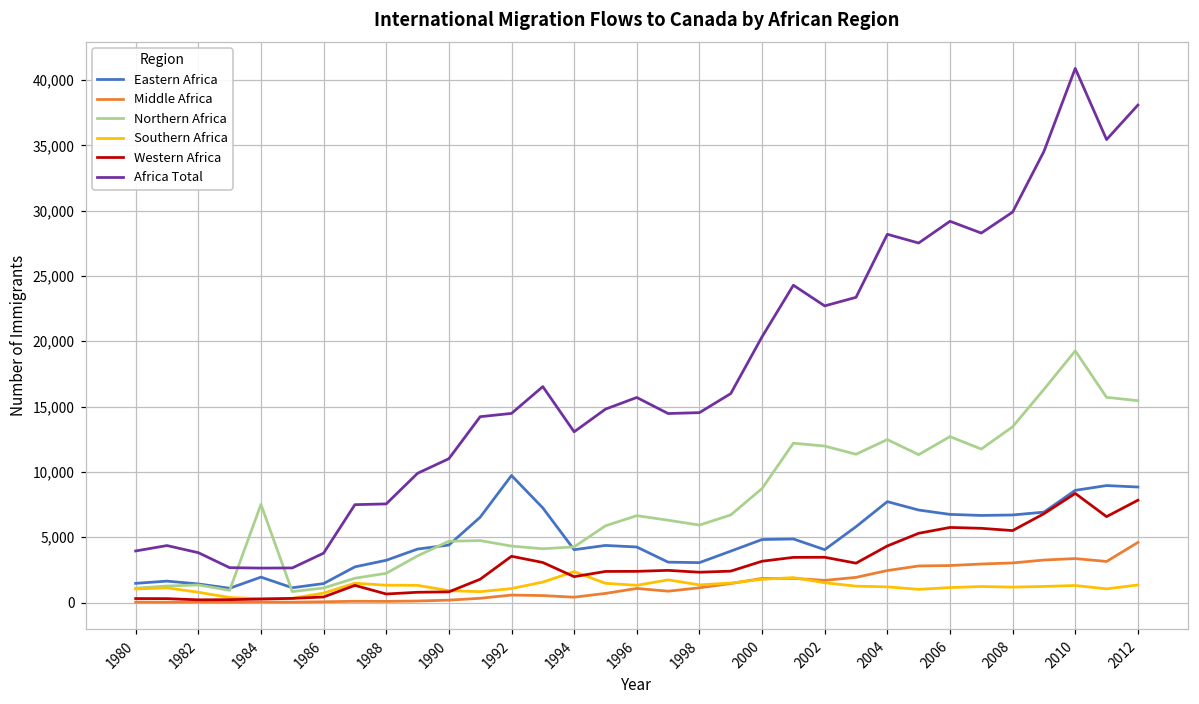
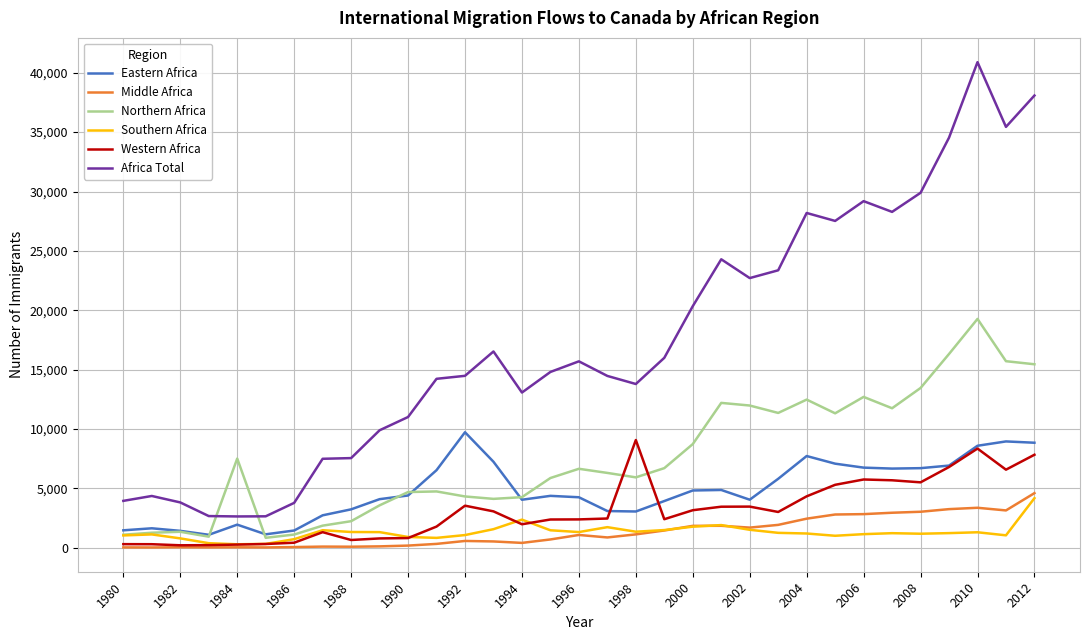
Western Africa, 1998: 2,300 -> 9,100
Africa Total, 1998: 14,500 -> 13,800
Southern Africa, 2012: 1,300 -> 4,200
